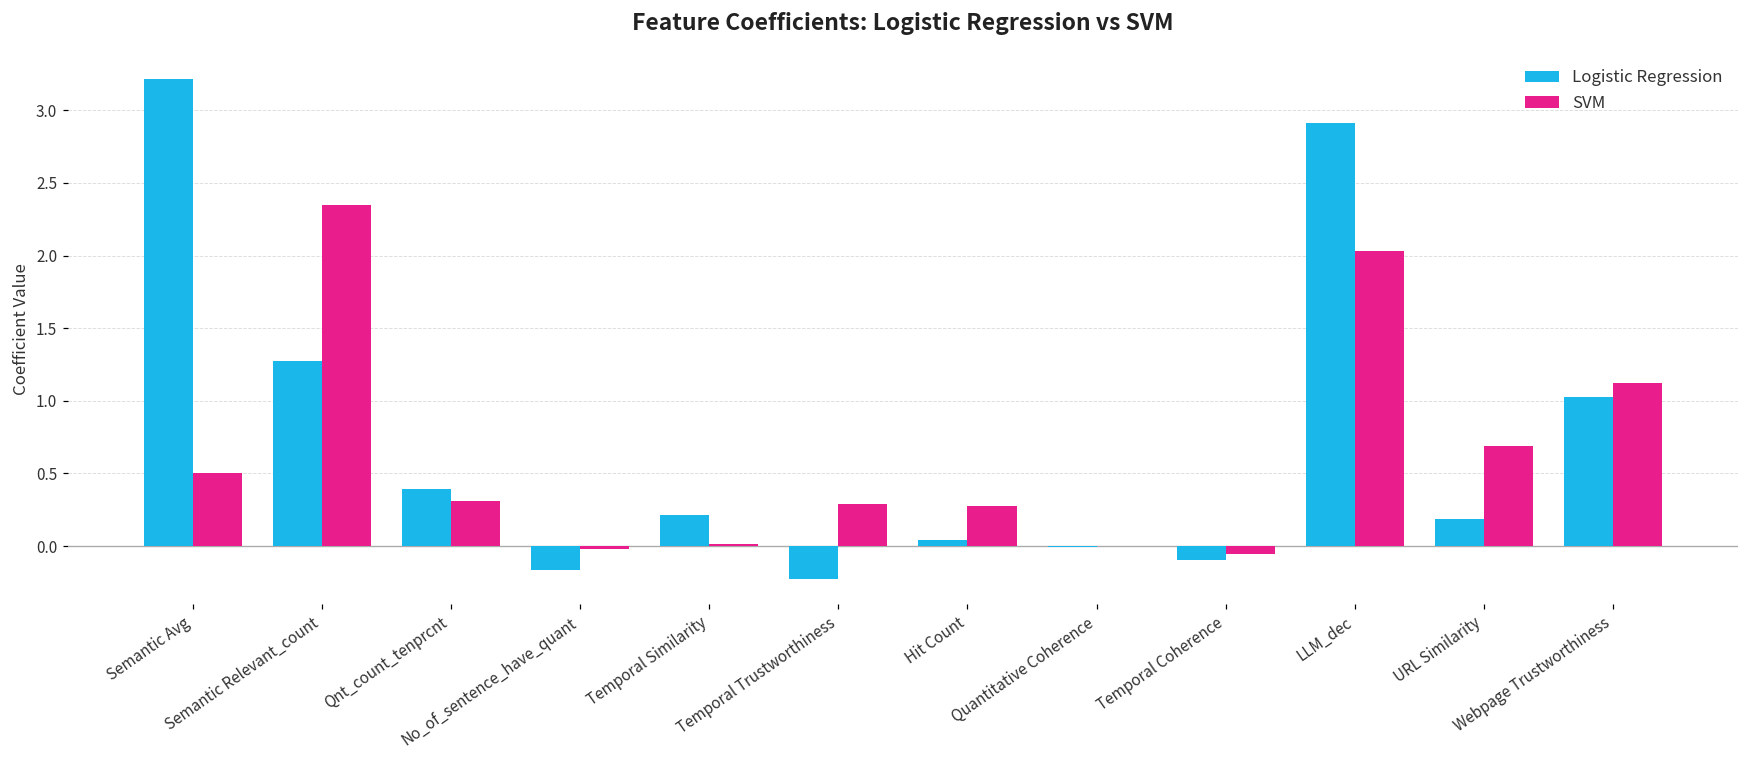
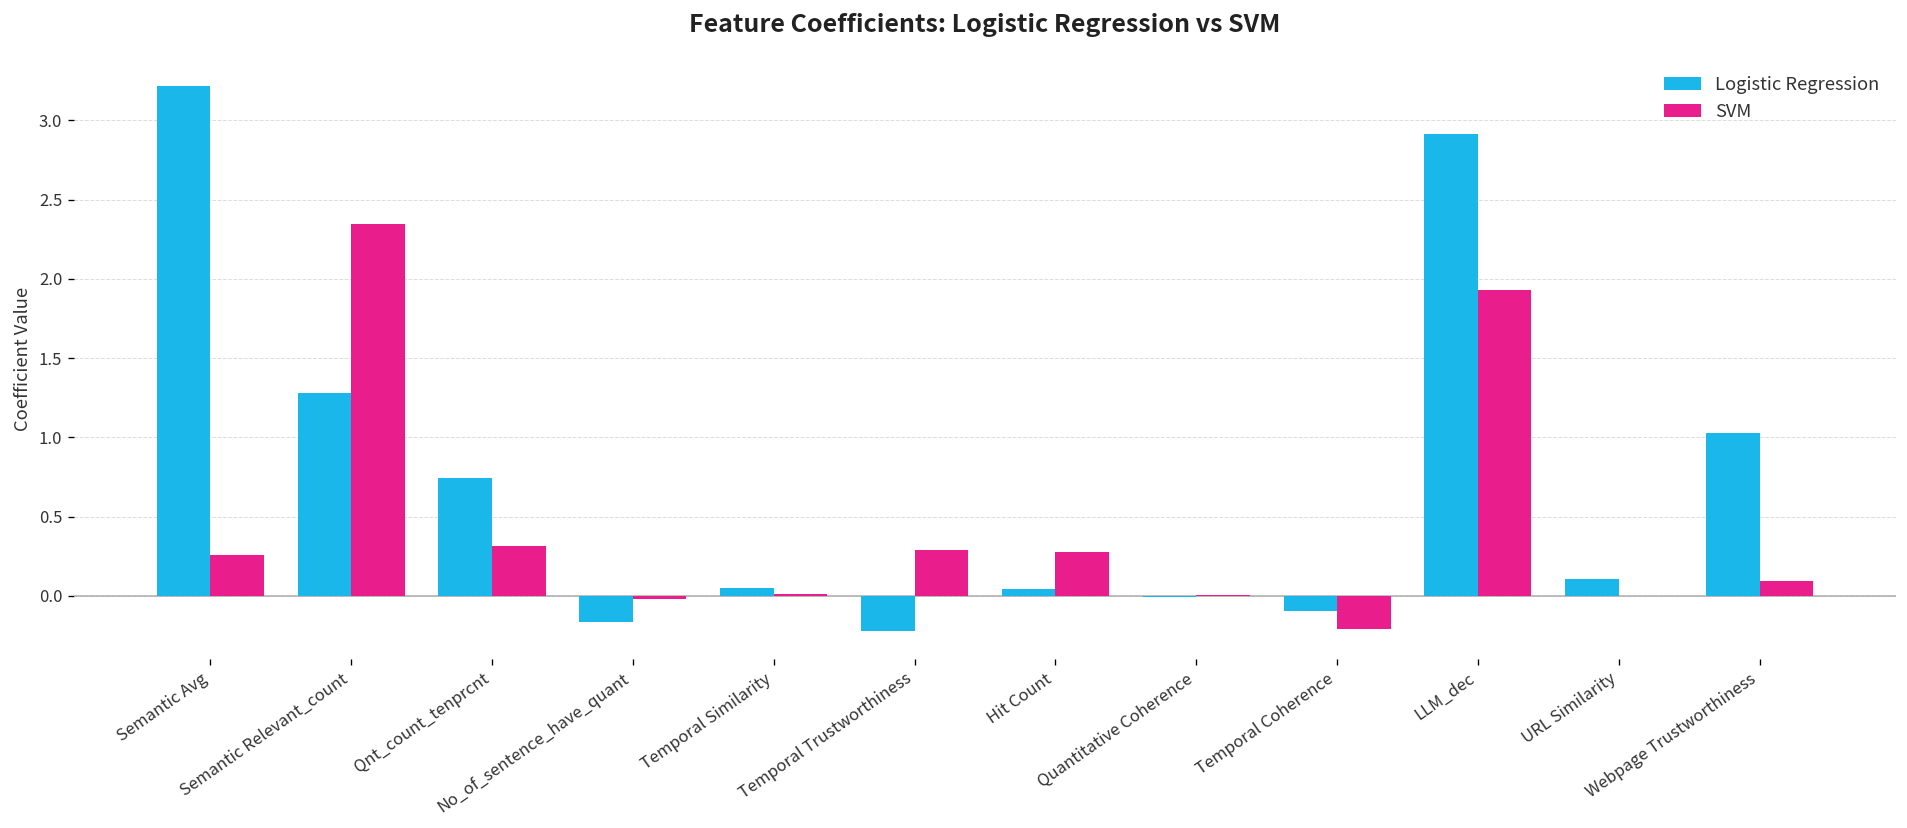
SVM, Semantic Avg: 0.50 -> 0.26
Logistic Regression, Qnt_count_tenprcnt: 0.39 -> 0.75
Logistic Regression, Temporal Similarity: 0.21 -> 0.05
SVM, Temporal Coherence: -0.05 -> -0.21
SVM, LLM_dec: 2.03 -> 1.93
Logistic Regression, URL Similarity: 0.19 -> 0.10
SVM, URL Similarity: 0.69 -> 0.00
SVM, Webpage Trustworthiness: 1.12 -> 0.09
